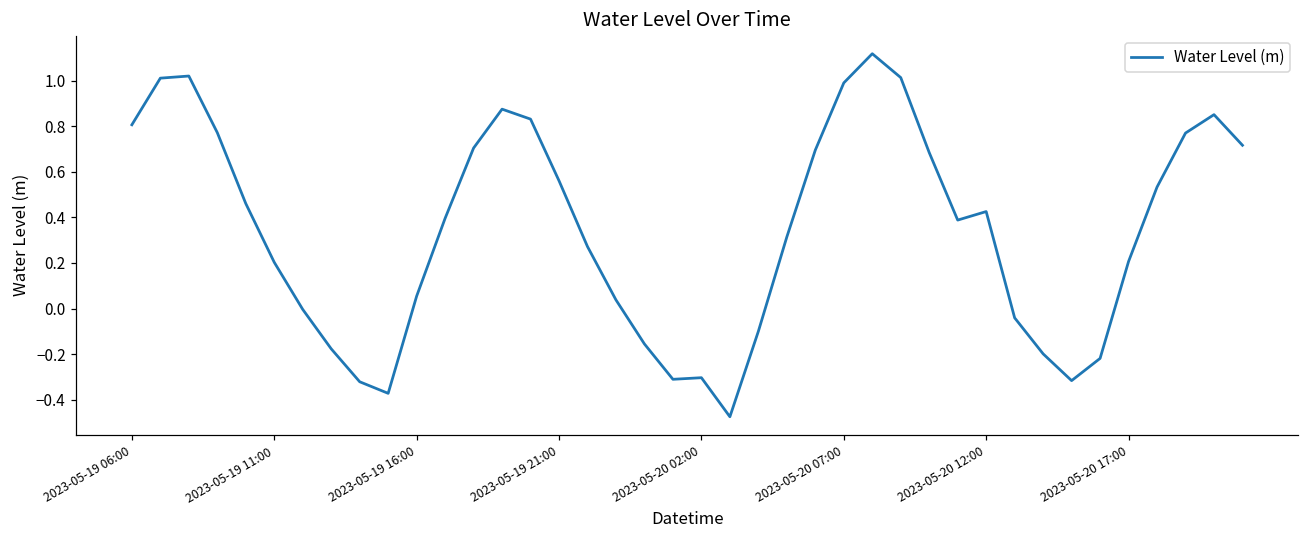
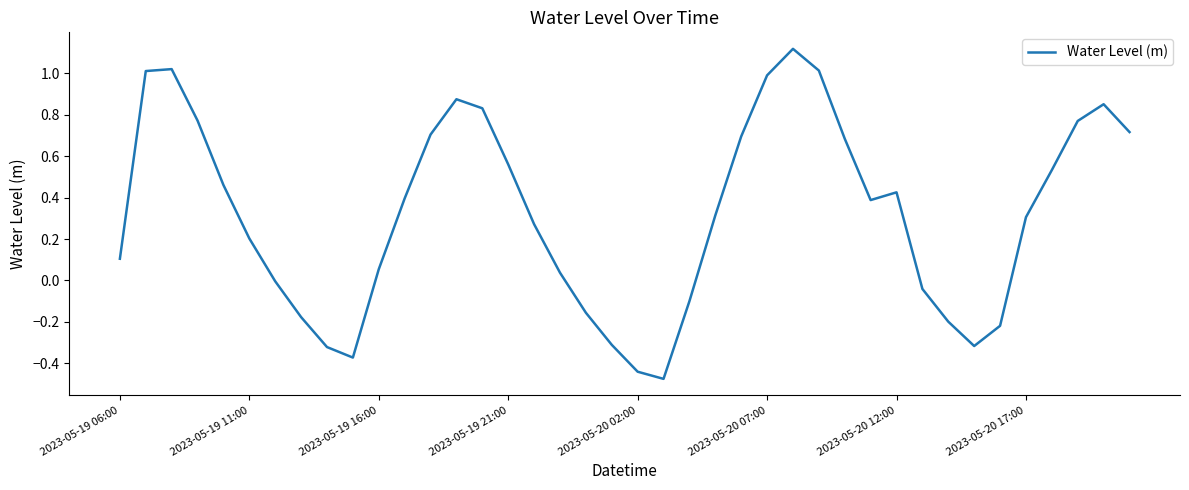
2023-05-19 06:00: 0.81 -> 0.10
2023-05-20 02:00: -0.30 -> -0.44
2023-05-20 17:00: 0.21 -> 0.31
